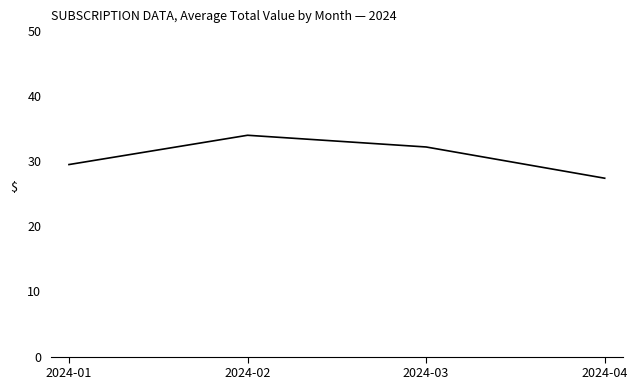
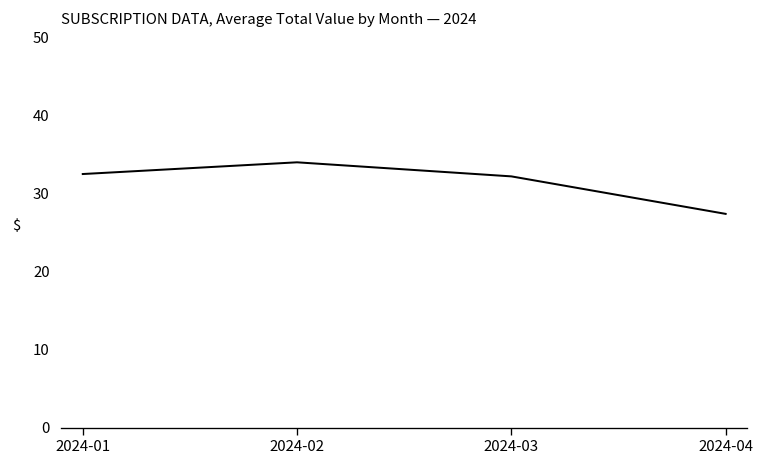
2024-01: 30 -> 33
